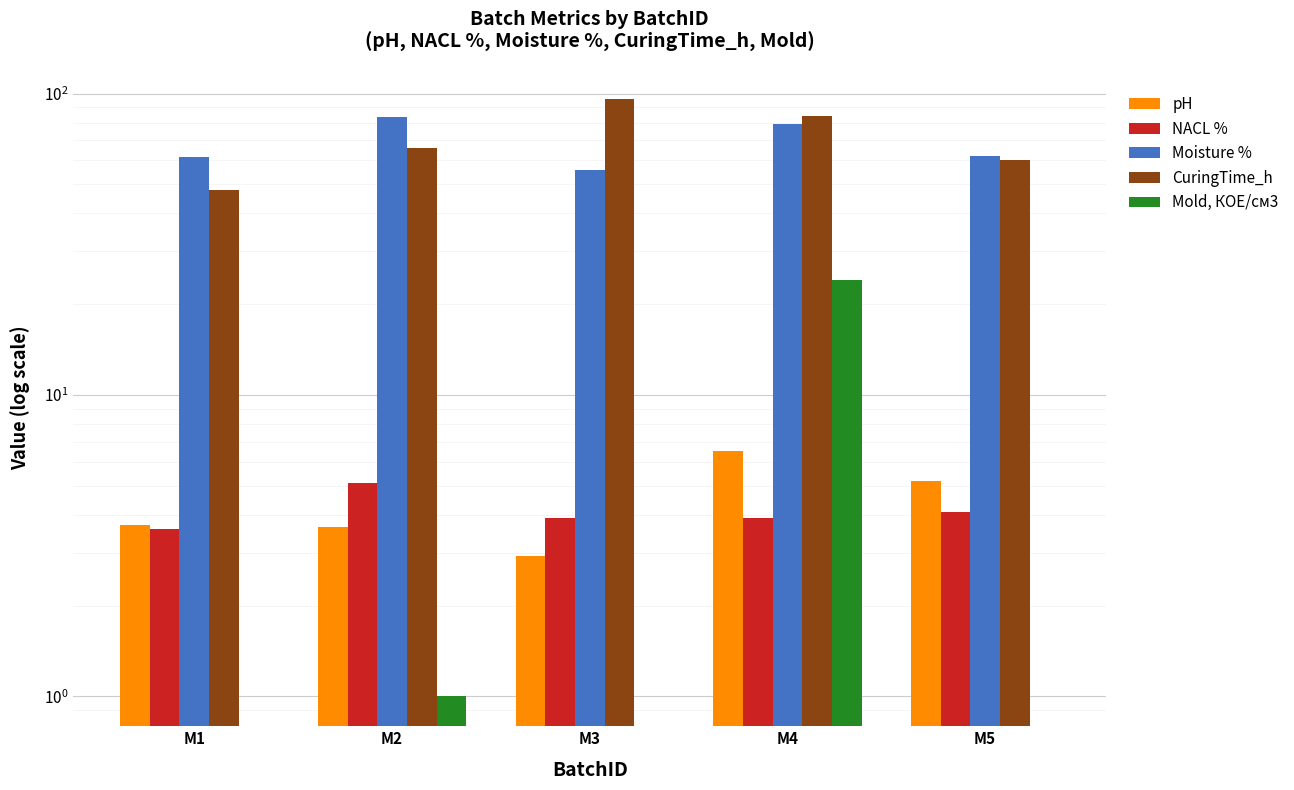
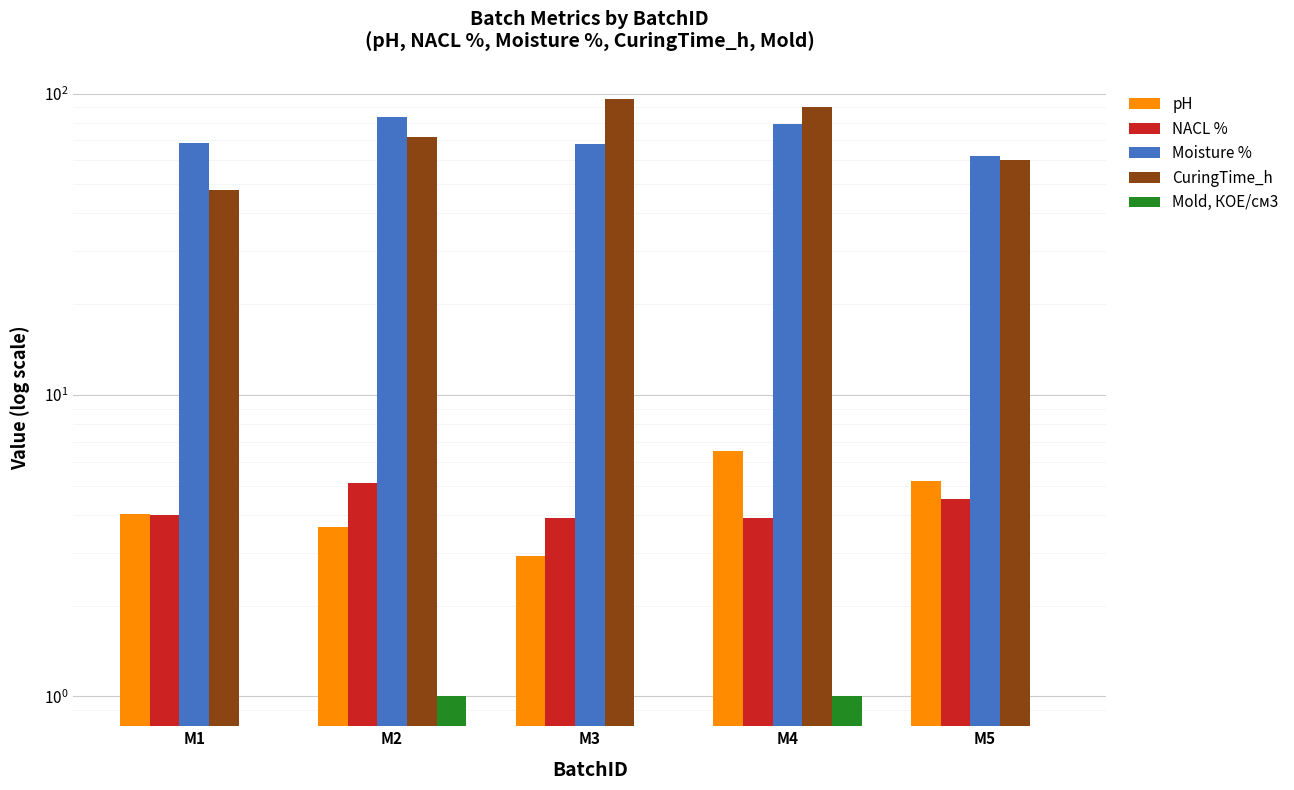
pH, M1: 3.7 -> 4.0
NACL %, M1: 3.6 -> 4.0
Moisture %, M1: 62 -> 69
CuringTime_h, M2: 66 -> 72
Moisture %, M3: 56 -> 68
CuringTime_h, M4: 84 -> 90
Mold, КОЕ/см3, M4: 24 -> 1
NACL %, M5: 4.1 -> 4.5
